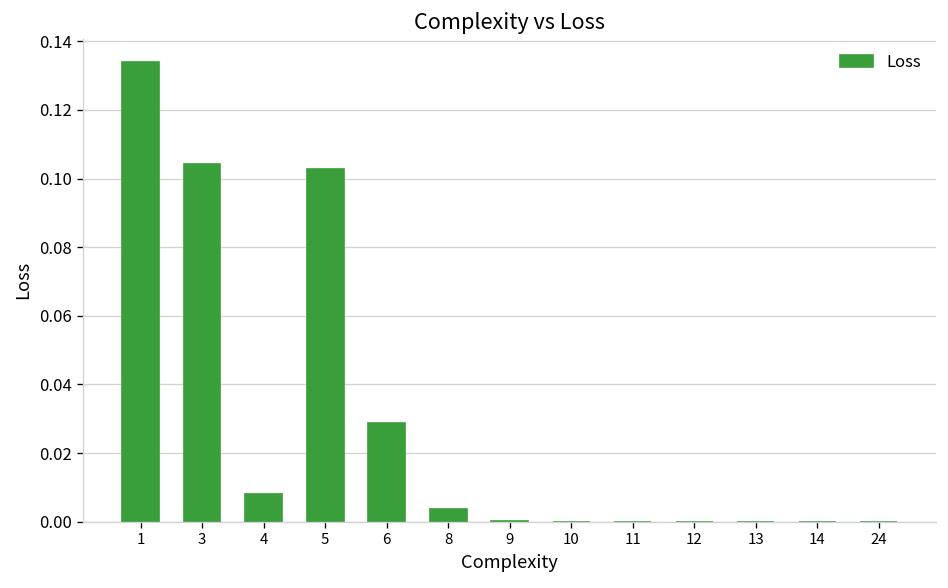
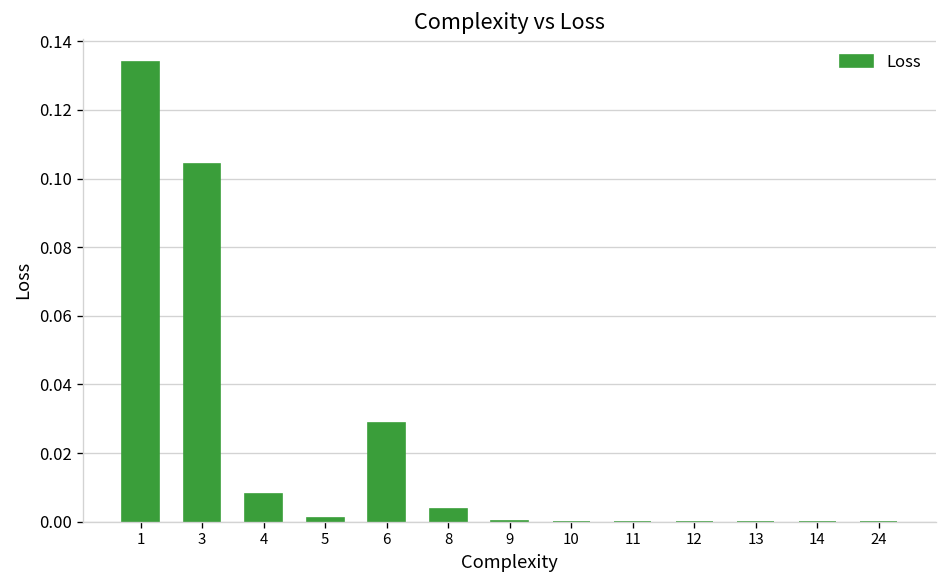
5: 0.103 -> 0.001
